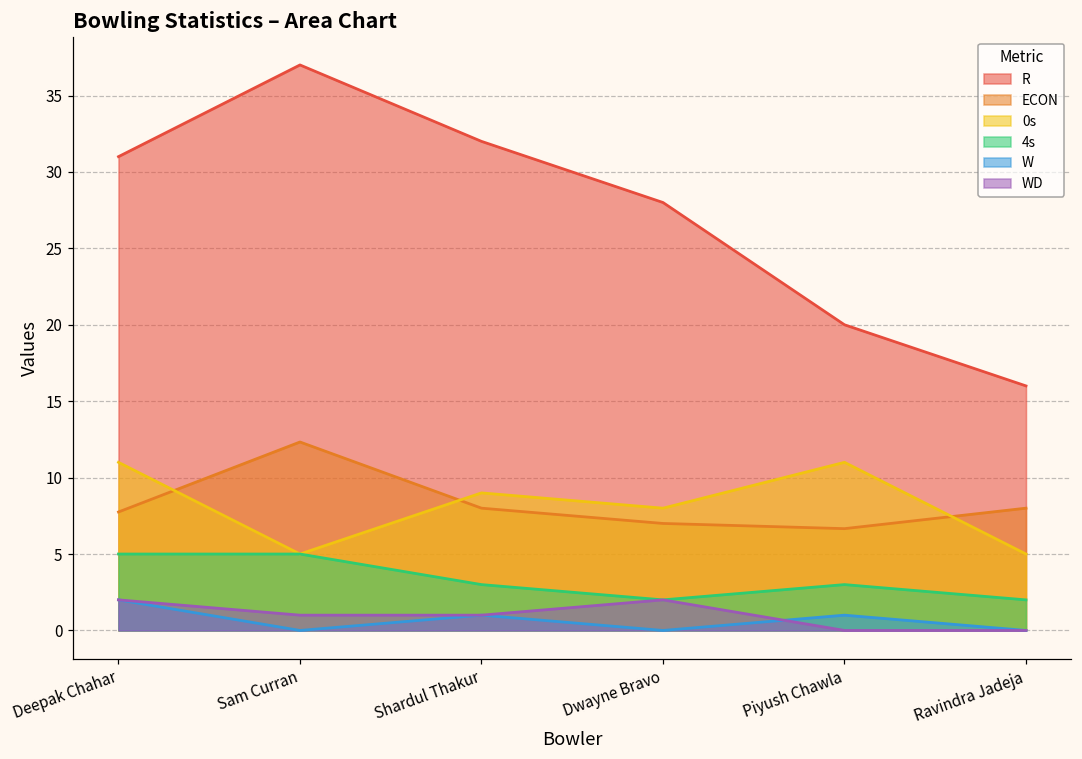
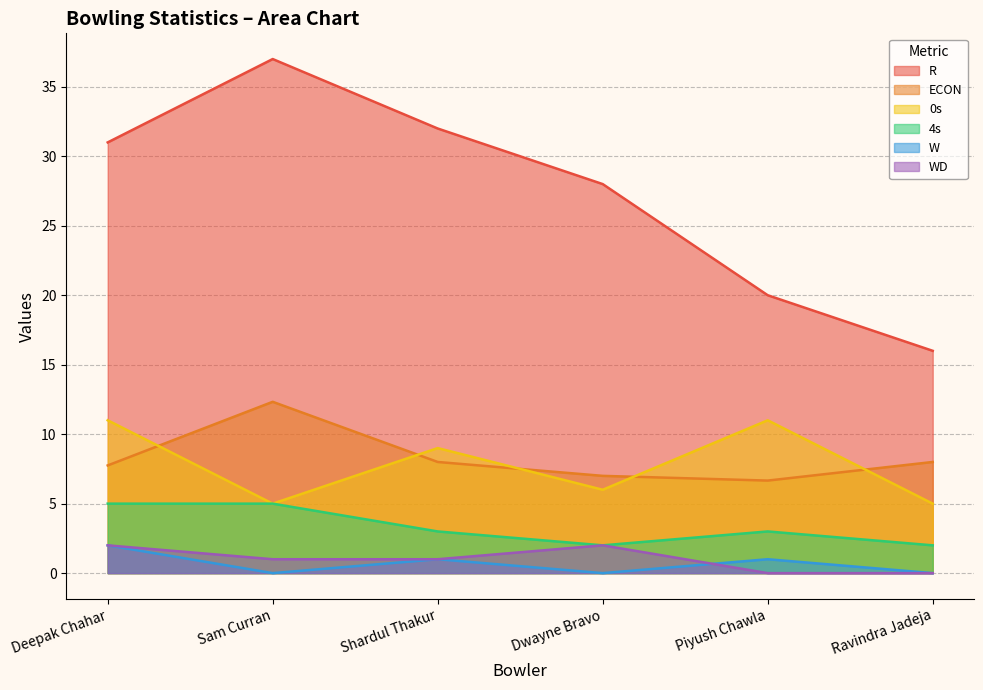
0s, Dwayne Bravo: 8 -> 6
